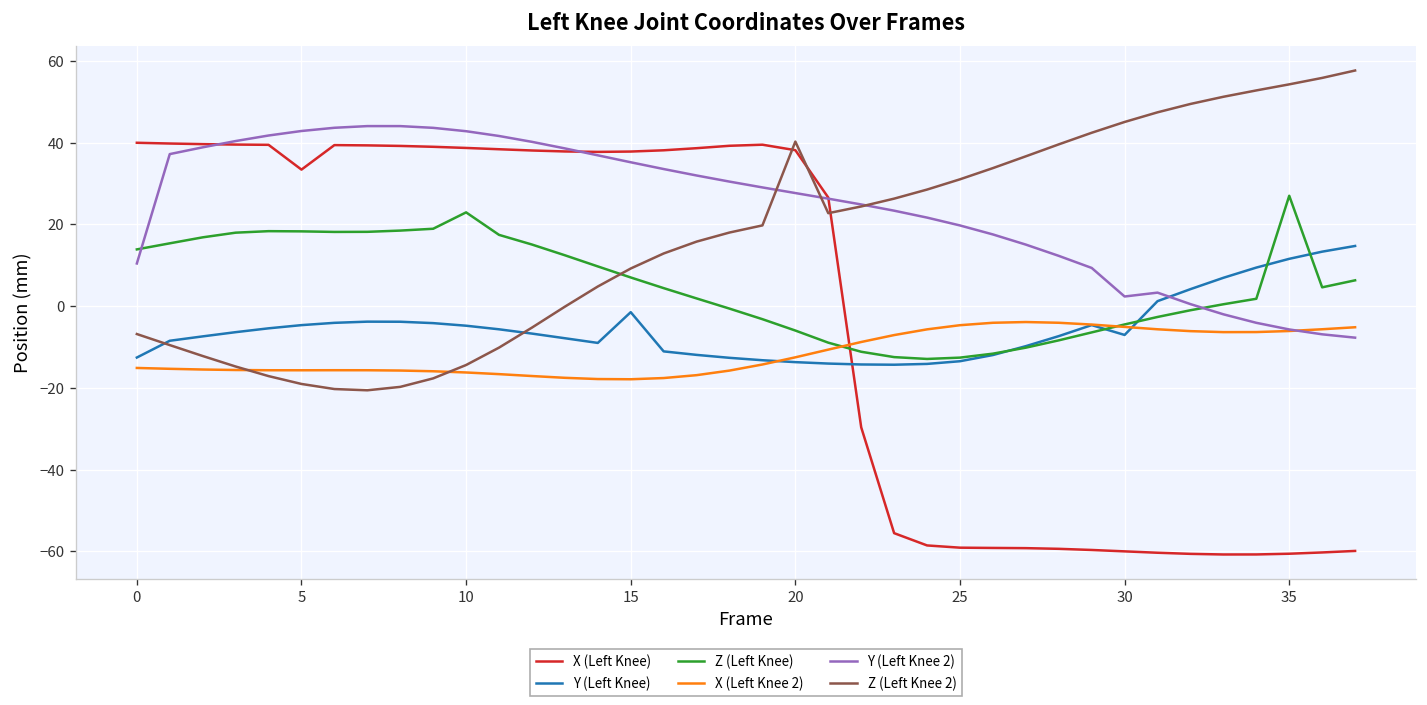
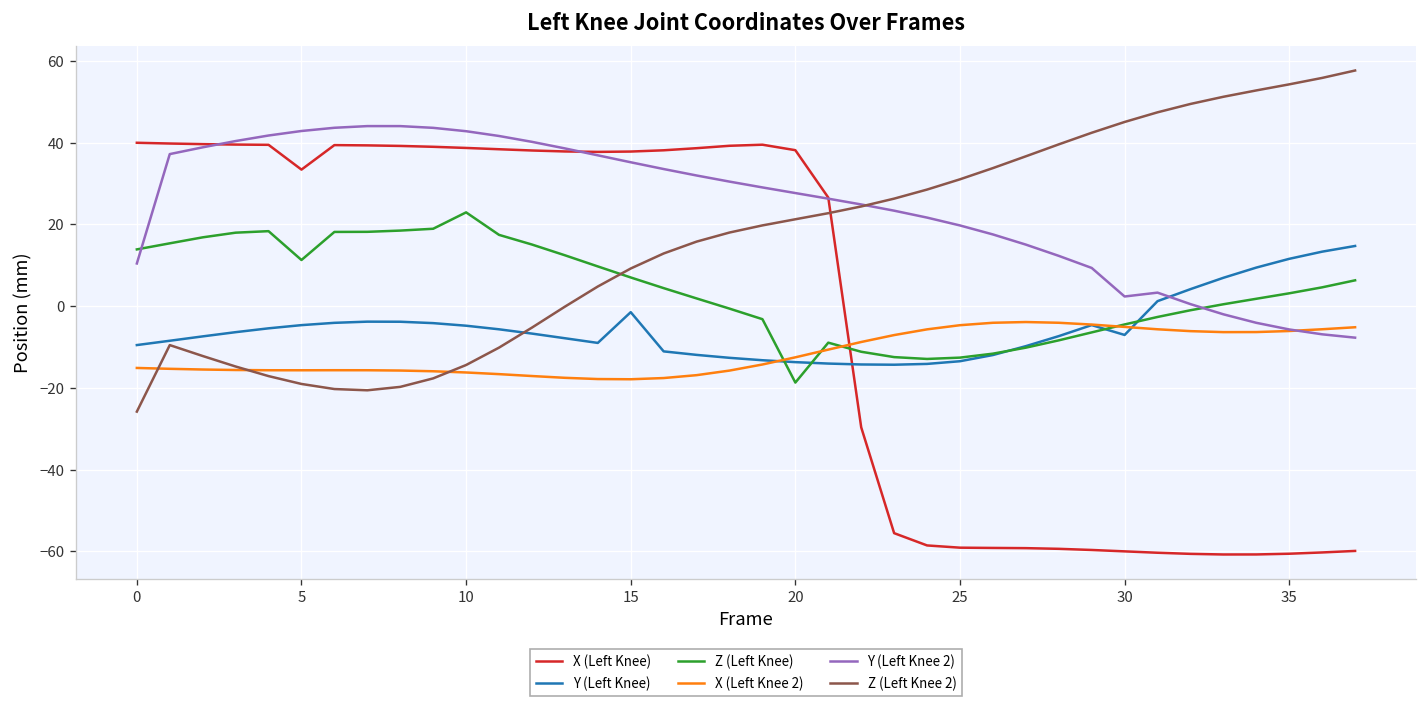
Y (Left Knee), 0: -13 -> -10
Z (Left Knee 2), 0: -7 -> -26
Z (Left Knee), 5: 18 -> 11
Z (Left Knee), 20: -6 -> -19
Z (Left Knee 2), 20: 40 -> 21
Z (Left Knee), 35: 27 -> 3
